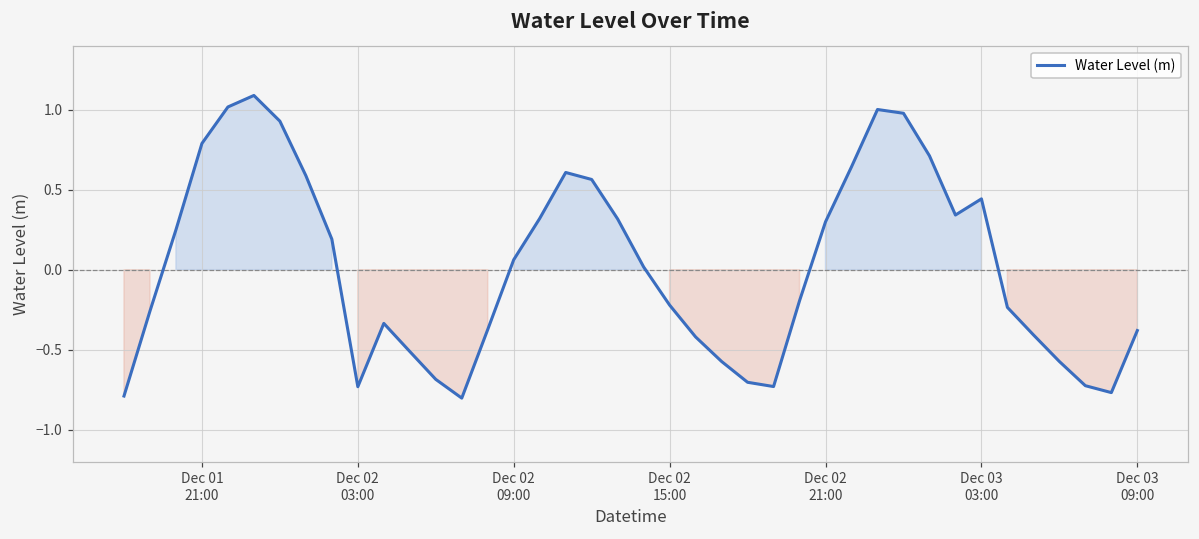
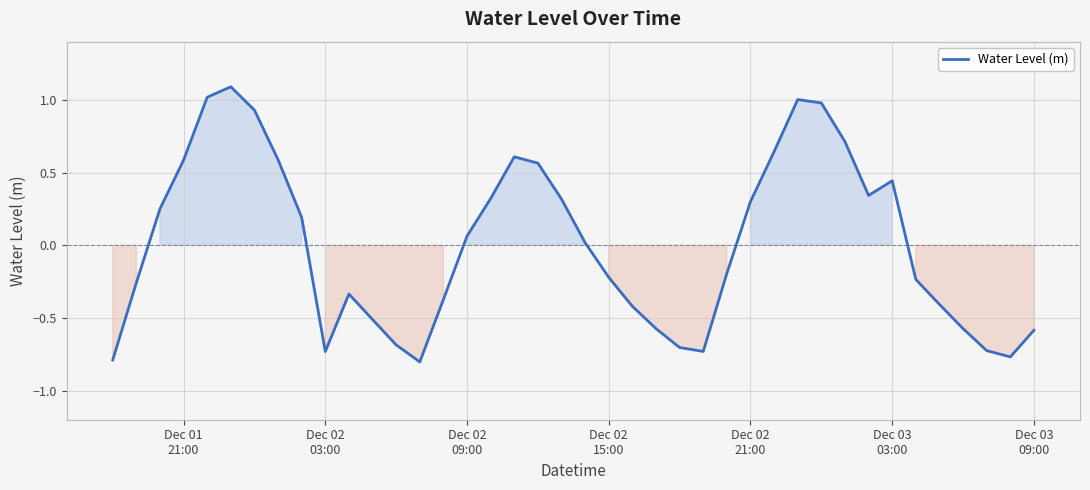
Dec 01 21:00: 0.79 -> 0.59
Dec 03 09:00: -0.38 -> -0.58
